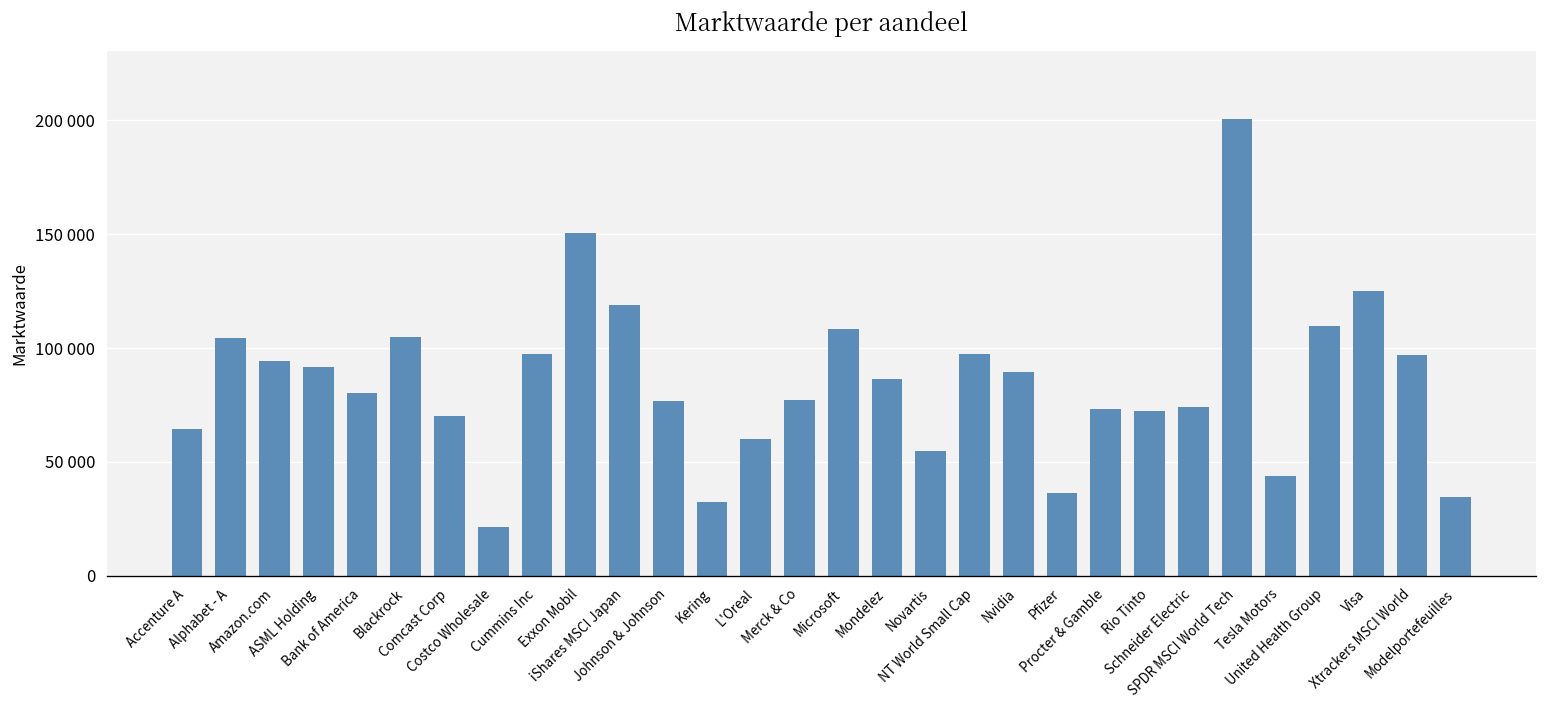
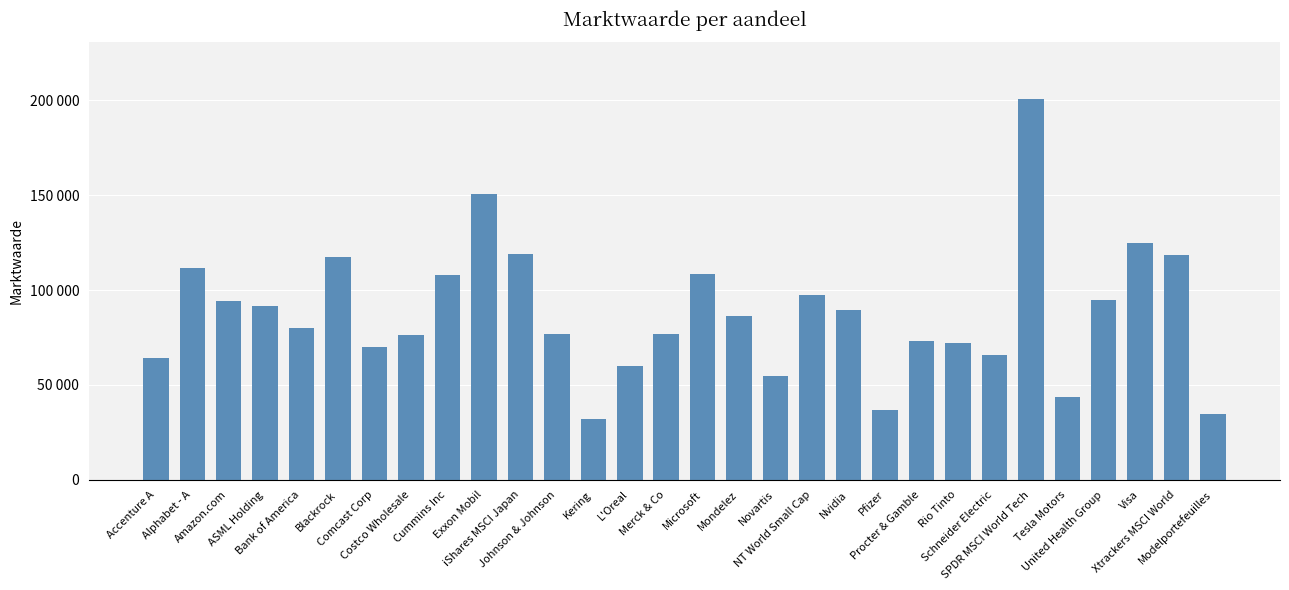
Alphabet - A: 104000 -> 112000
Blackrock: 105000 -> 117000
Costco Wholesale: 21000 -> 76000
Cummins Inc: 97000 -> 108000
Schneider Electric: 74000 -> 66000
United Health Group: 110000 -> 95000
Xtrackers MSCI World: 97000 -> 119000
